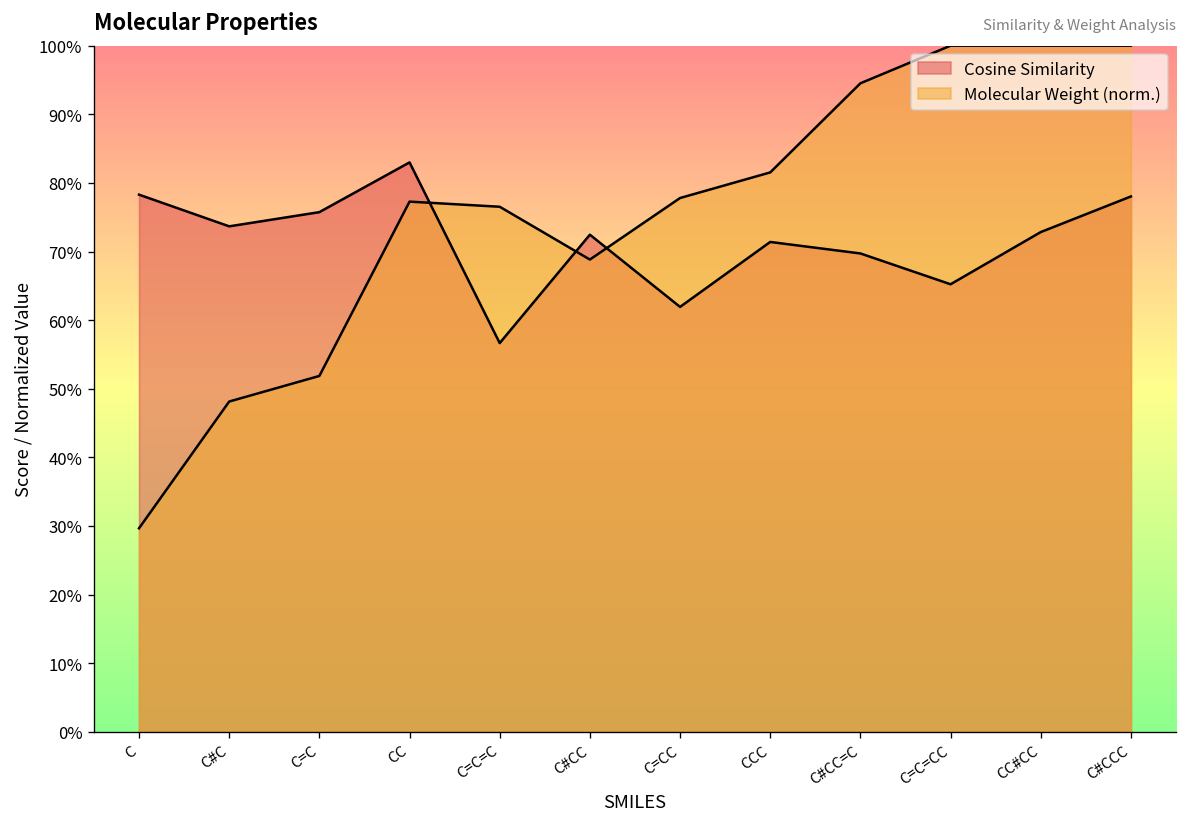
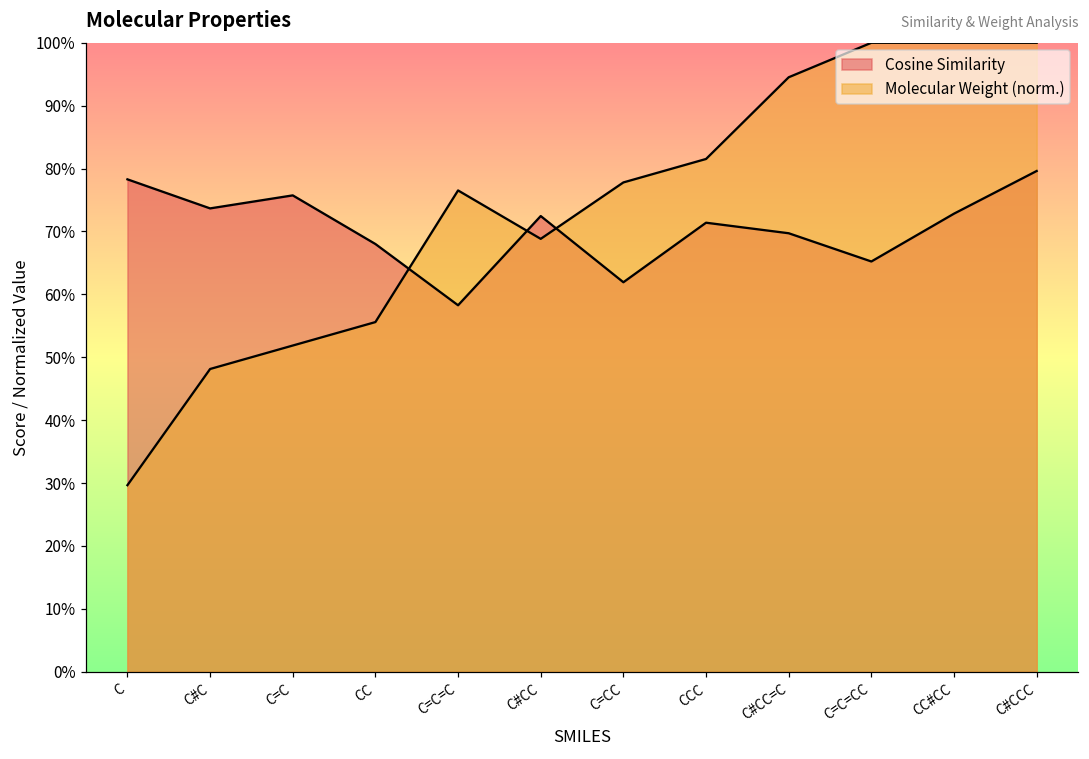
Cosine Similarity, CC: 83% -> 68%
Molecular Weight (norm.), CC: 77% -> 56%
Cosine Similarity, C=C=C: 57% -> 58%
Cosine Similarity, C#CCC: 78% -> 80%
